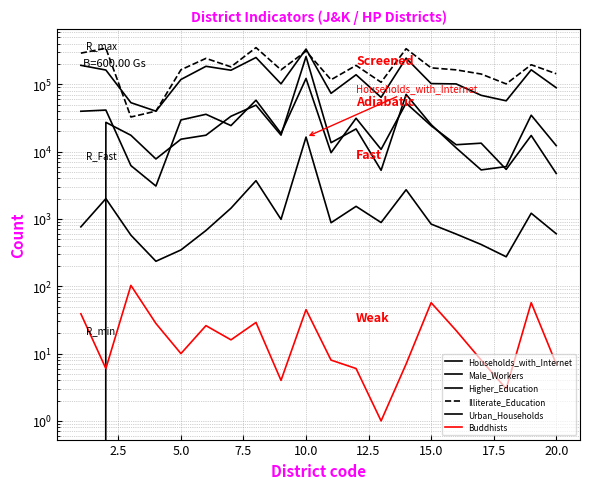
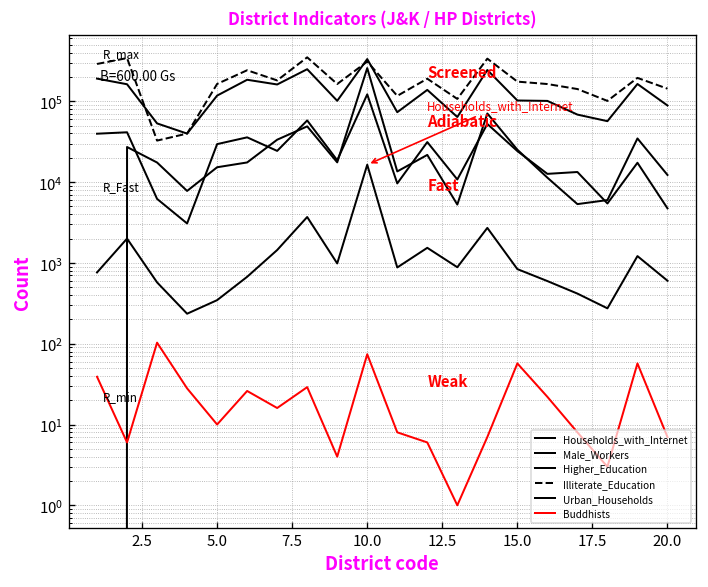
Buddhists, 10.0: 50 -> 70
